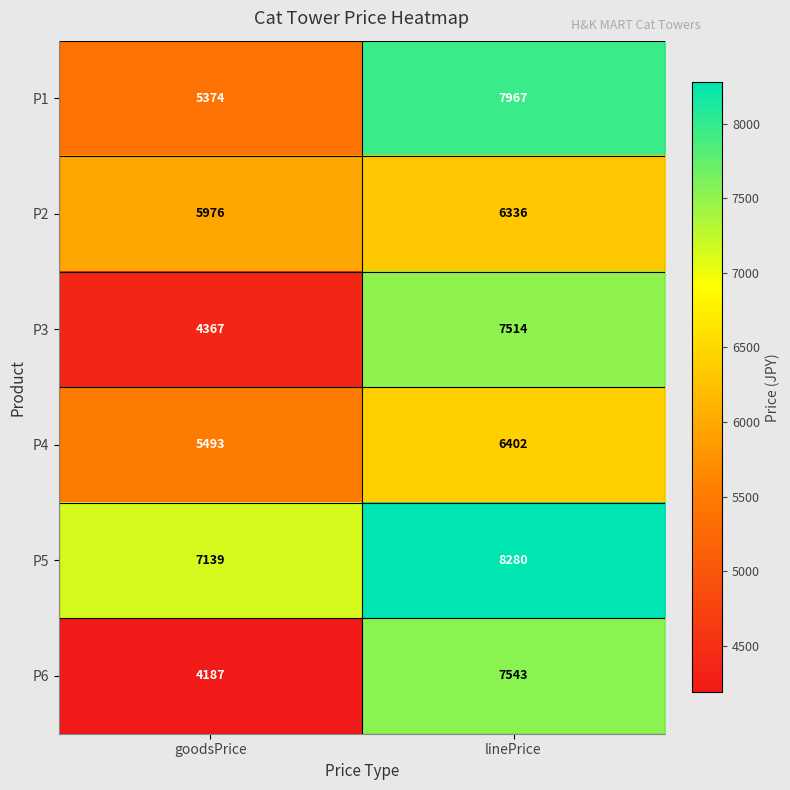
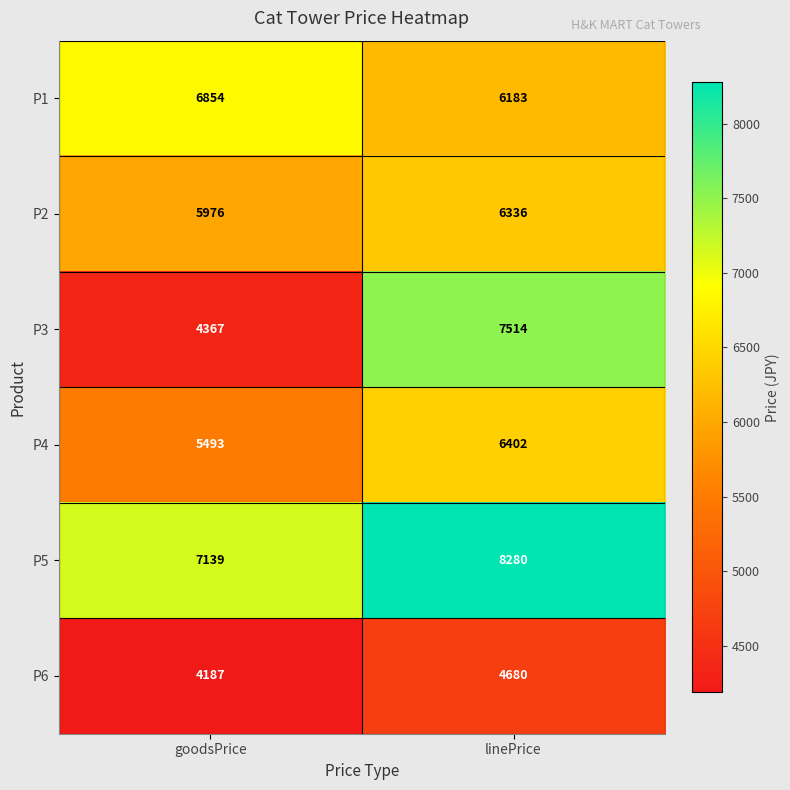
P1, goodsPrice: 5374 -> 6854
P1, linePrice: 7967 -> 6183
P6, linePrice: 7543 -> 4680
